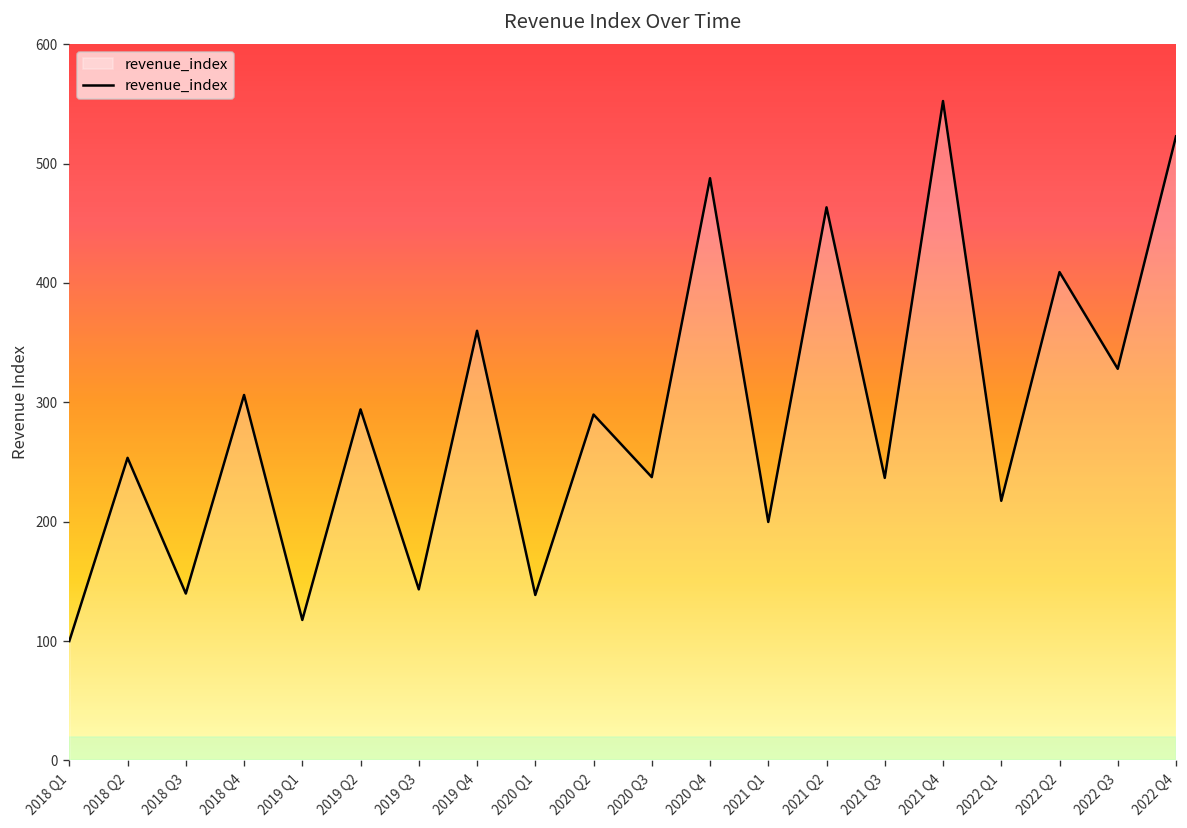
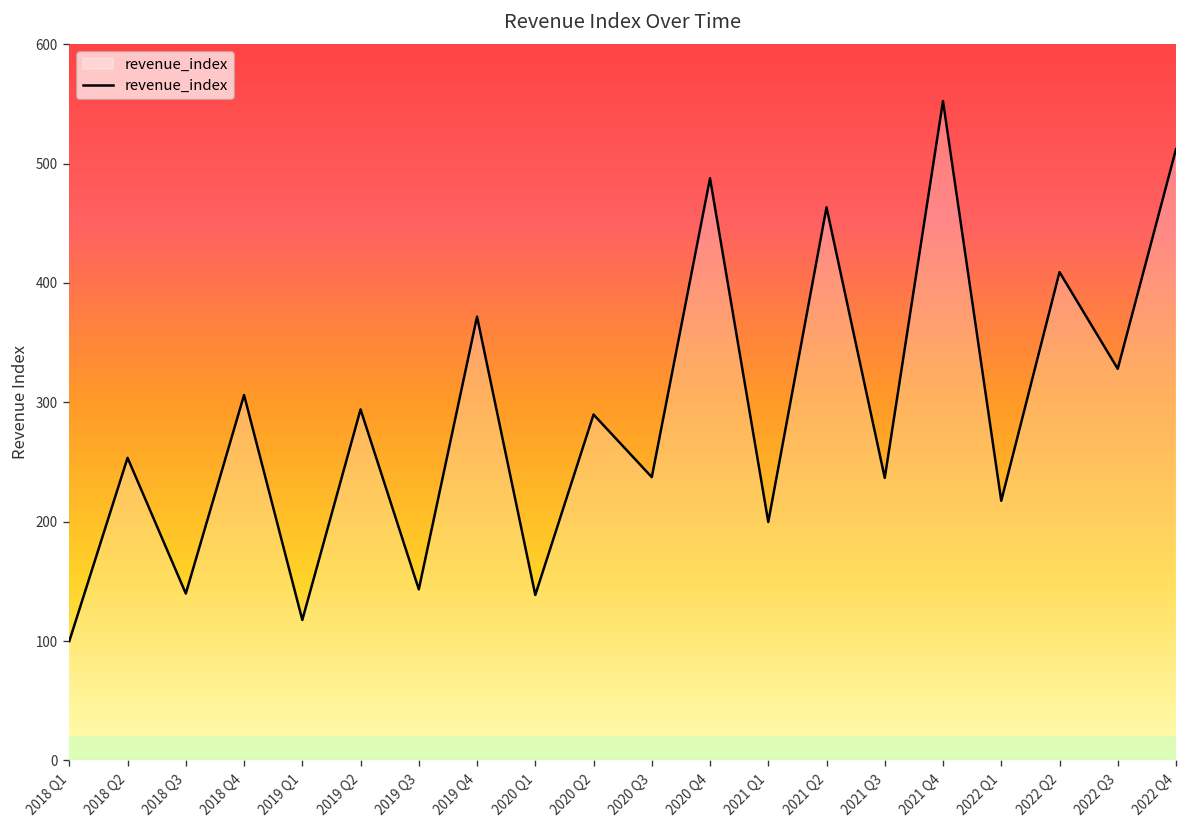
2019 Q4: 360 -> 370
2022 Q4: 520 -> 510
